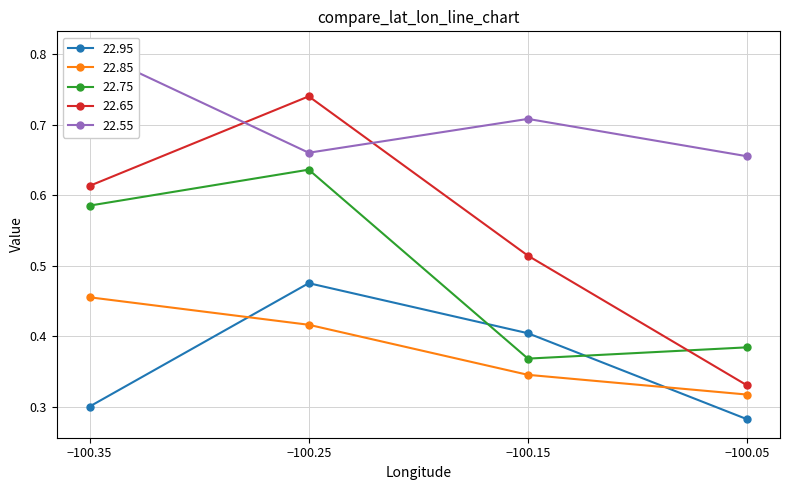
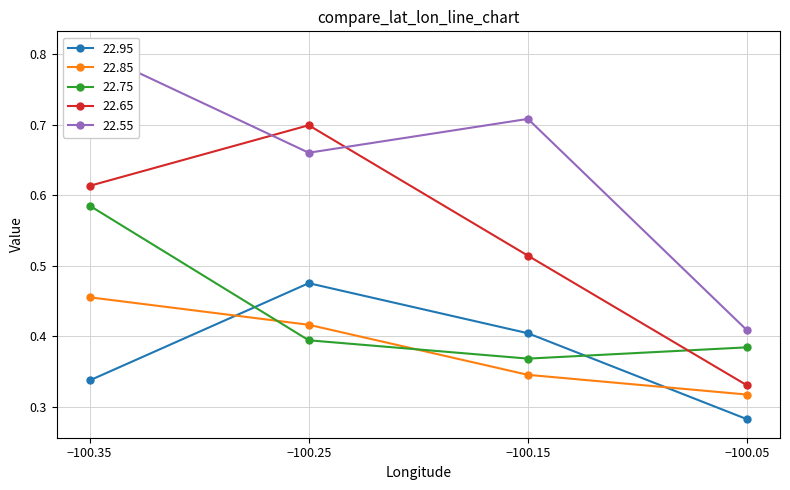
22.95, −100.35: 0.30 -> 0.34
22.75, −100.25: 0.64 -> 0.39
22.65, −100.25: 0.74 -> 0.70
22.55, −100.05: 0.66 -> 0.41
